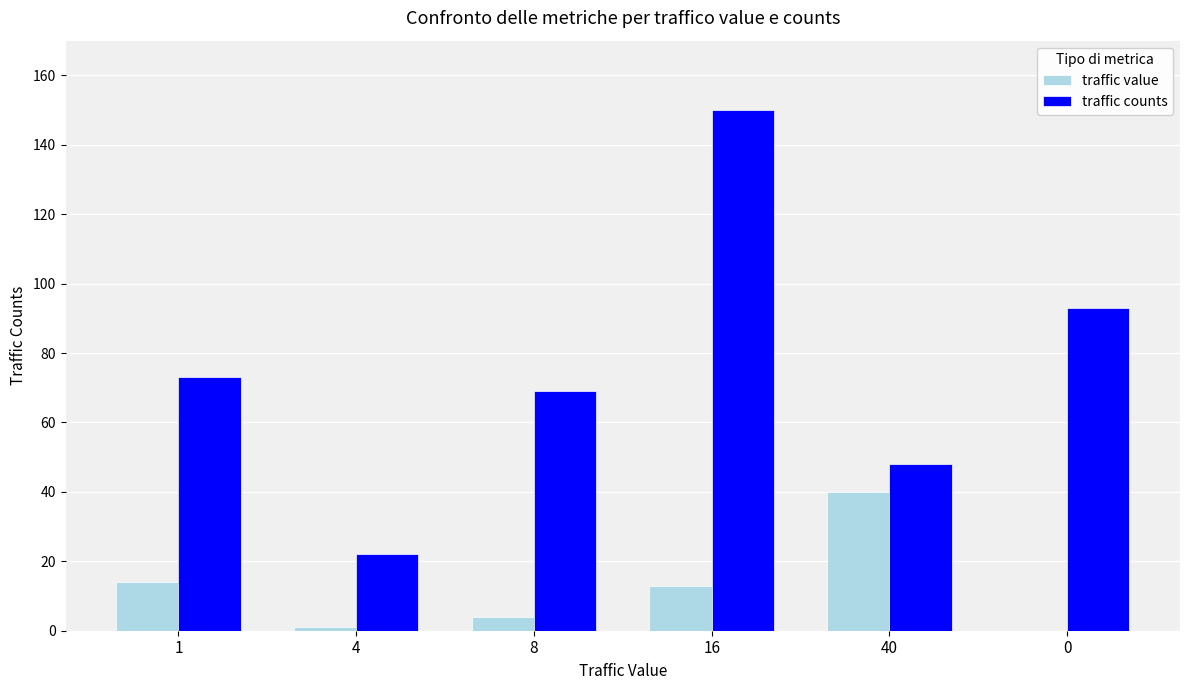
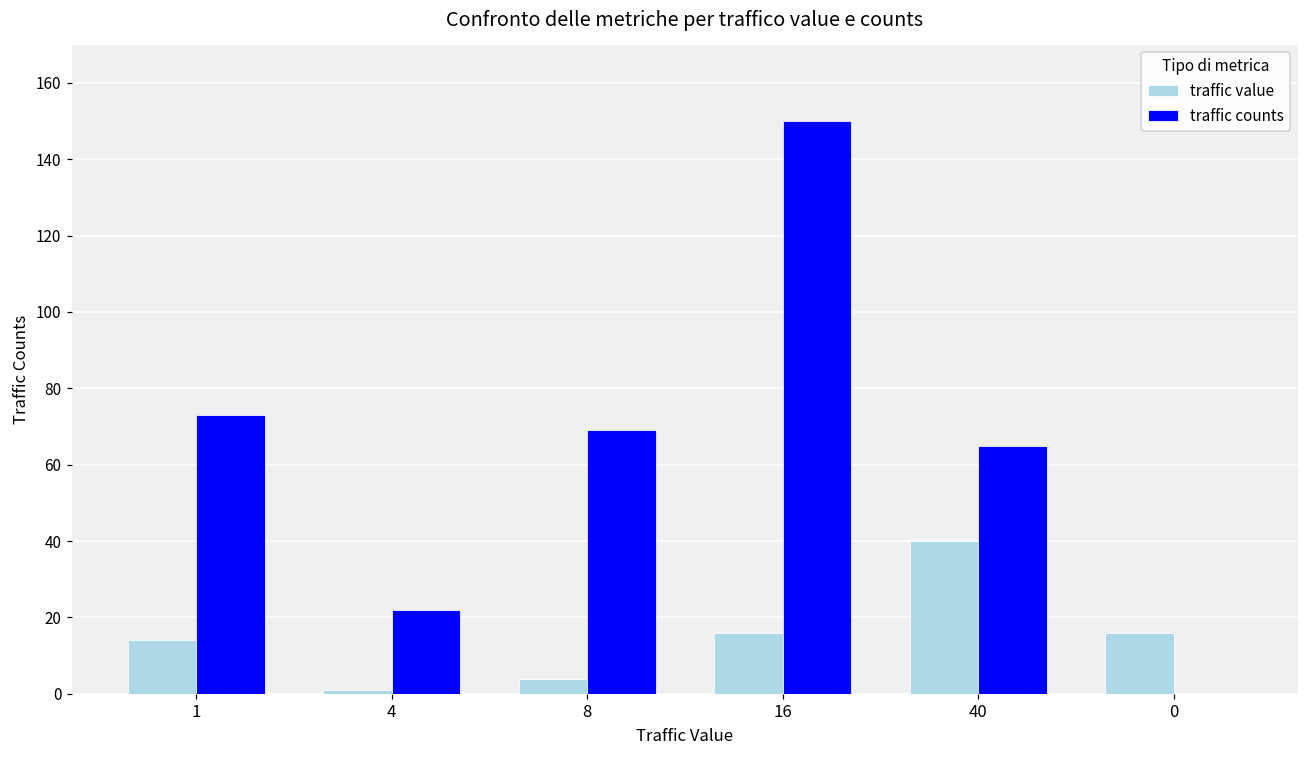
traffic value, 16: 13 -> 16
traffic counts, 40: 48 -> 65
traffic value, 0: 0 -> 16
traffic counts, 0: 93 -> 0
